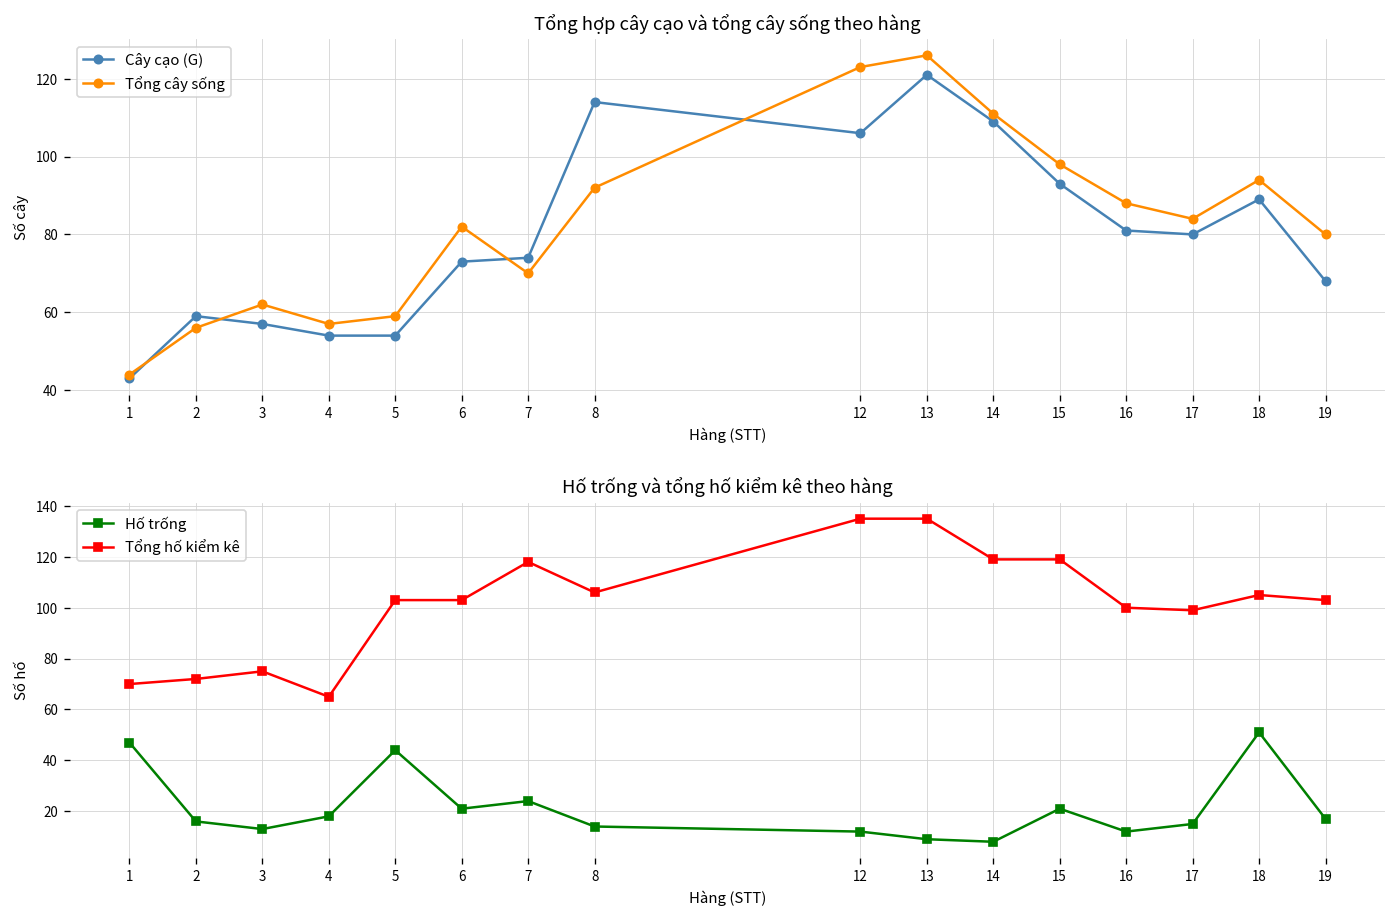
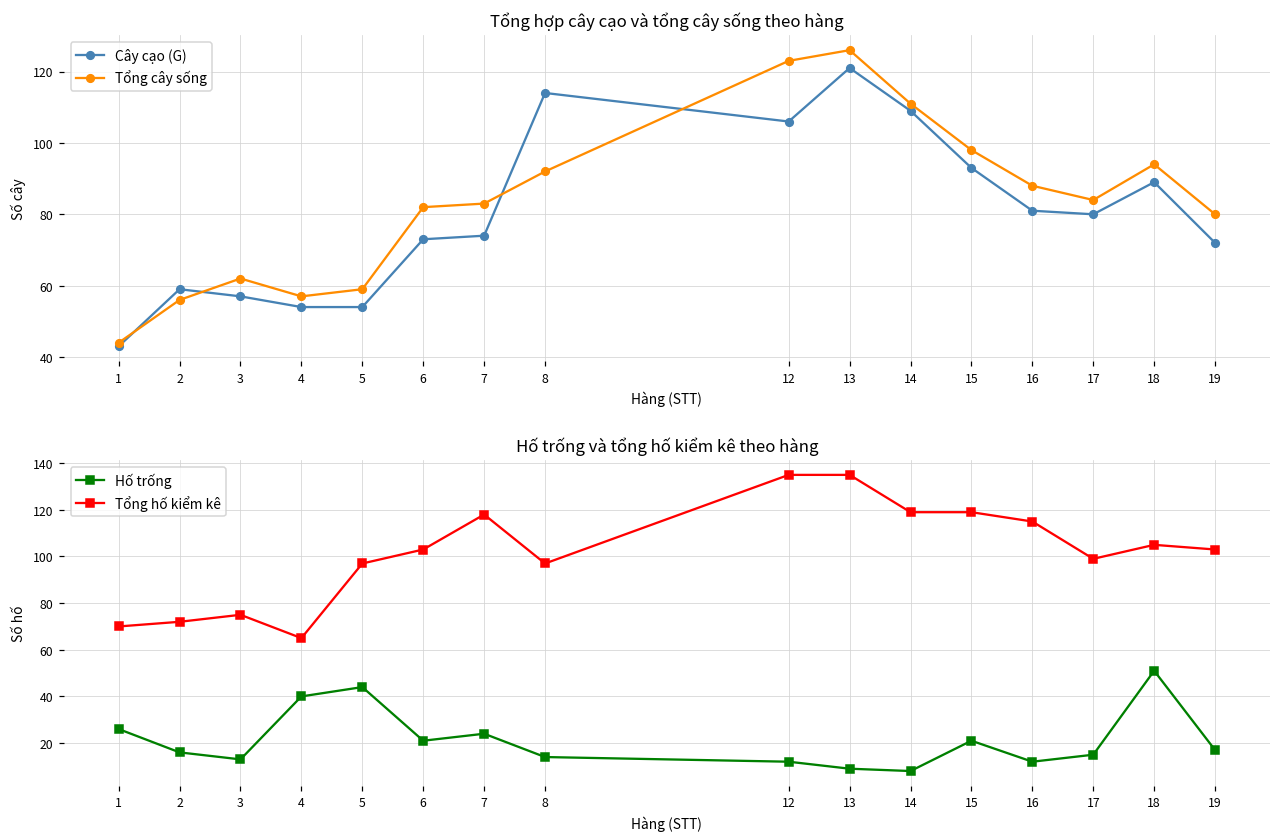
Tổng hợp cây cạo và tổng cây sống theo hàng, Tổng cây sống, 7: 70 -> 83
Tổng hợp cây cạo và tổng cây sống theo hàng, Cây cạo (G), 19: 68 -> 72
Hố trống và tổng hố kiểm kê theo hàng, Hố trống, 1: 47 -> 26
Hố trống và tổng hố kiểm kê theo hàng, Hố trống, 4: 18 -> 40
Hố trống và tổng hố kiểm kê theo hàng, Tổng hố kiểm kê, 5: 103 -> 97
Hố trống và tổng hố kiểm kê theo hàng, Tổng hố kiểm kê, 8: 106 -> 97
Hố trống và tổng hố kiểm kê theo hàng, Tổng hố kiểm kê, 16: 100 -> 115
